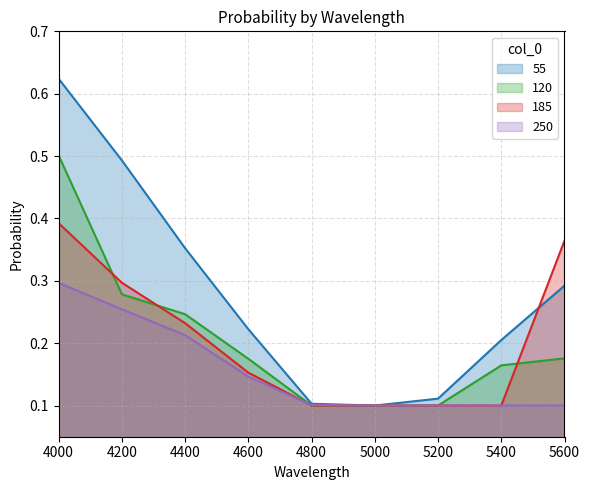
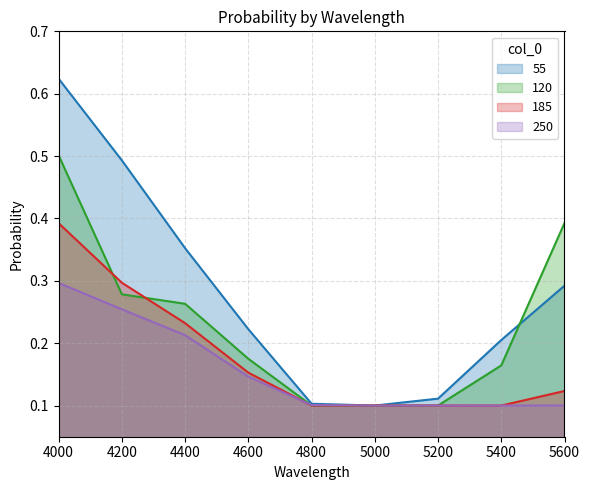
120, 4400: 0.25 -> 0.26
120, 5600: 0.18 -> 0.39
185, 5600: 0.36 -> 0.12
